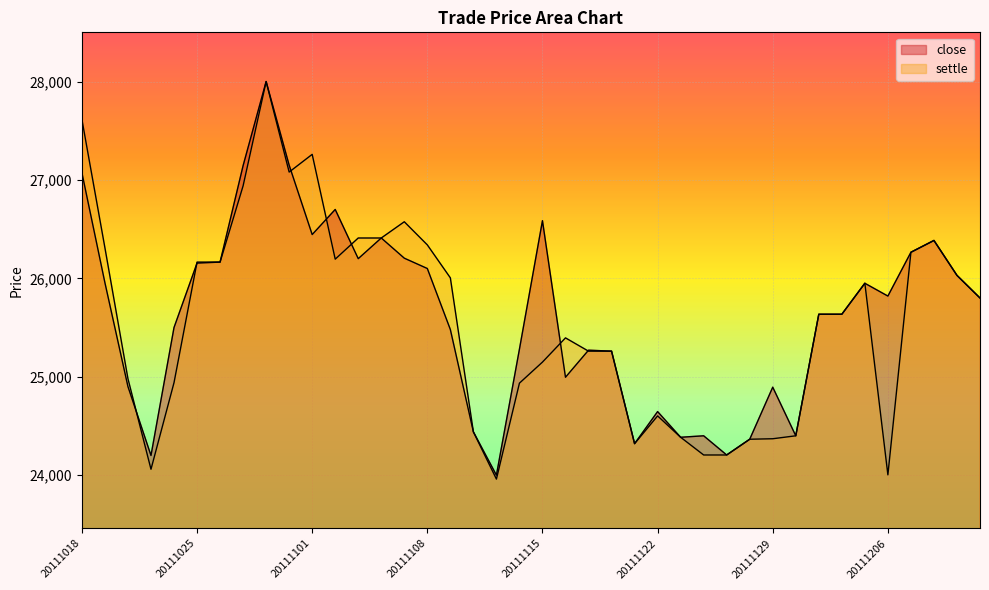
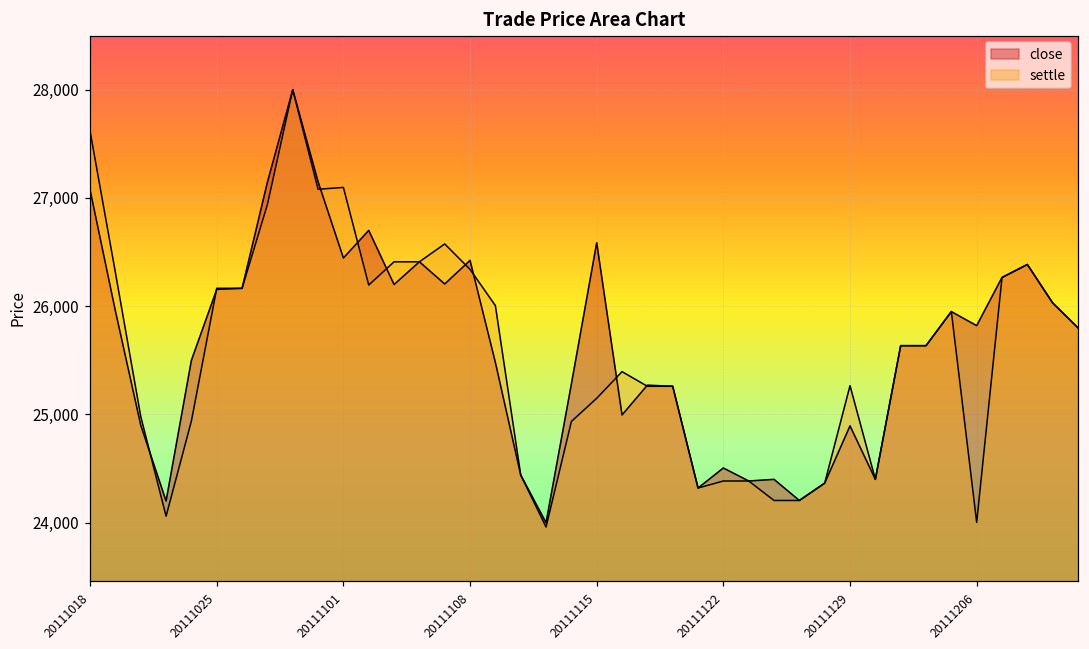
settle, 20111101: 27,300 -> 27,100
close, 20111108: 26,100 -> 26,400
close, 20111122: 24,600 -> 24,500
settle, 20111122: 24,600 -> 24,400
settle, 20111129: 24,400 -> 25,300
